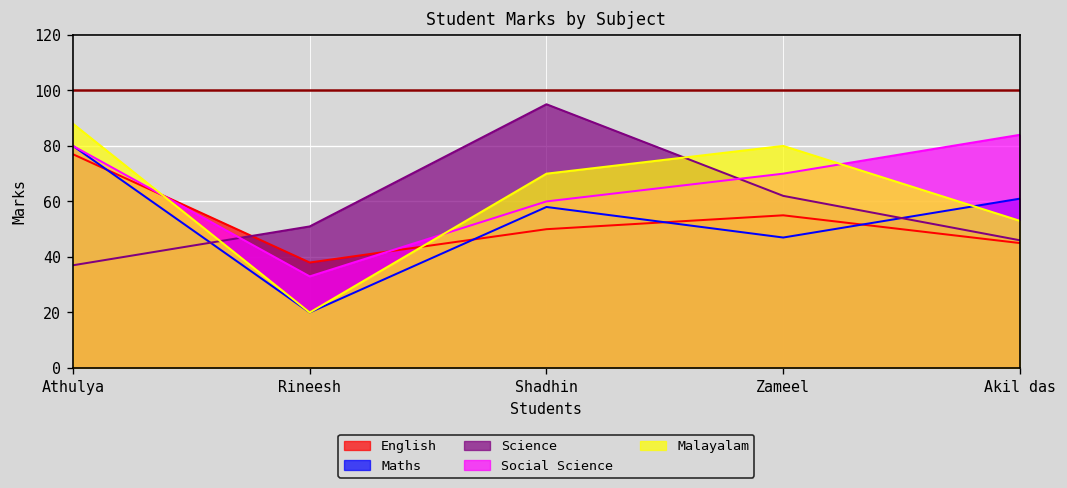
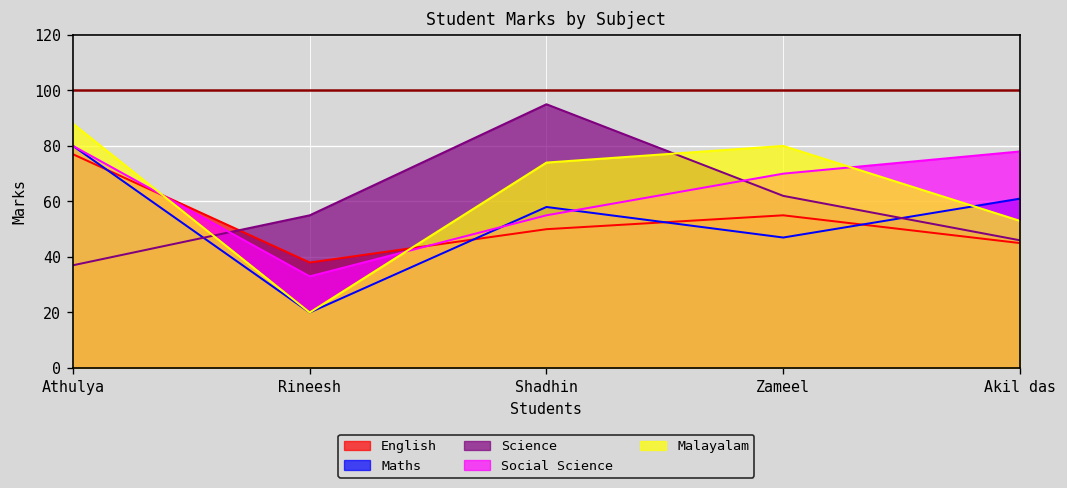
Science, Rineesh: 51 -> 55
Social Science, Shadhin: 60 -> 55
Malayalam, Shadhin: 70 -> 74
Social Science, Akil das: 84 -> 78
